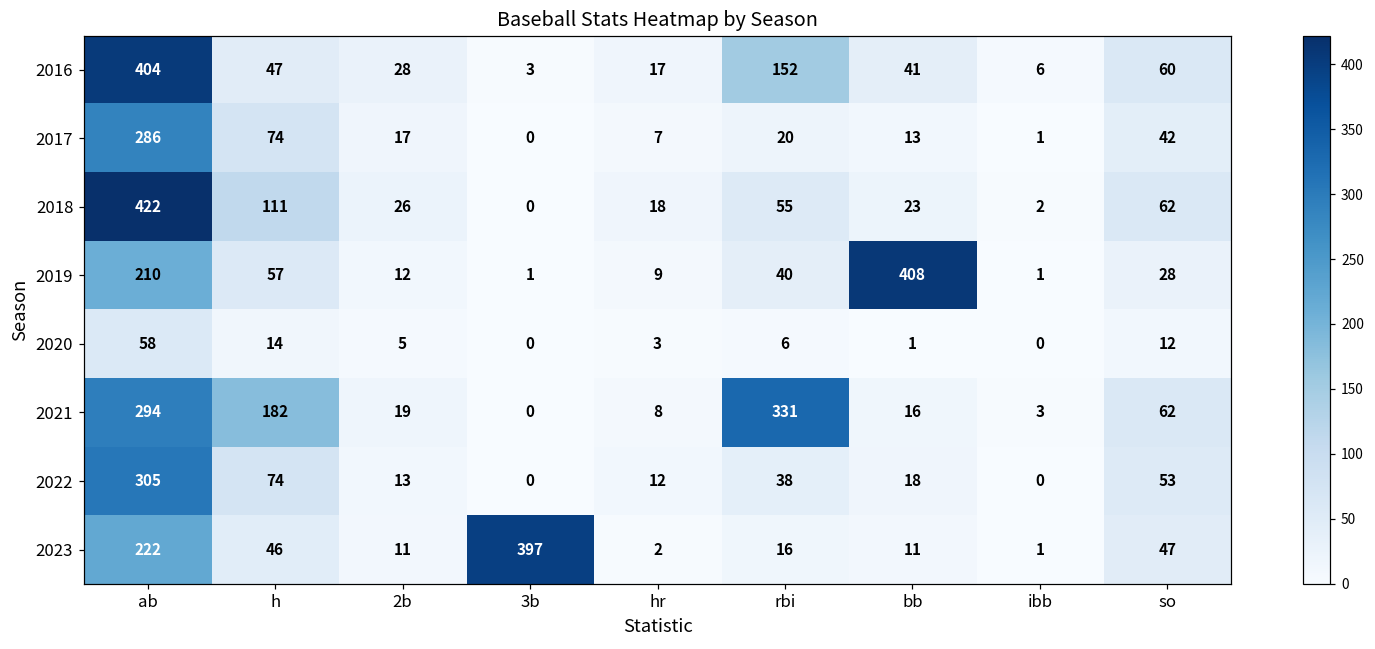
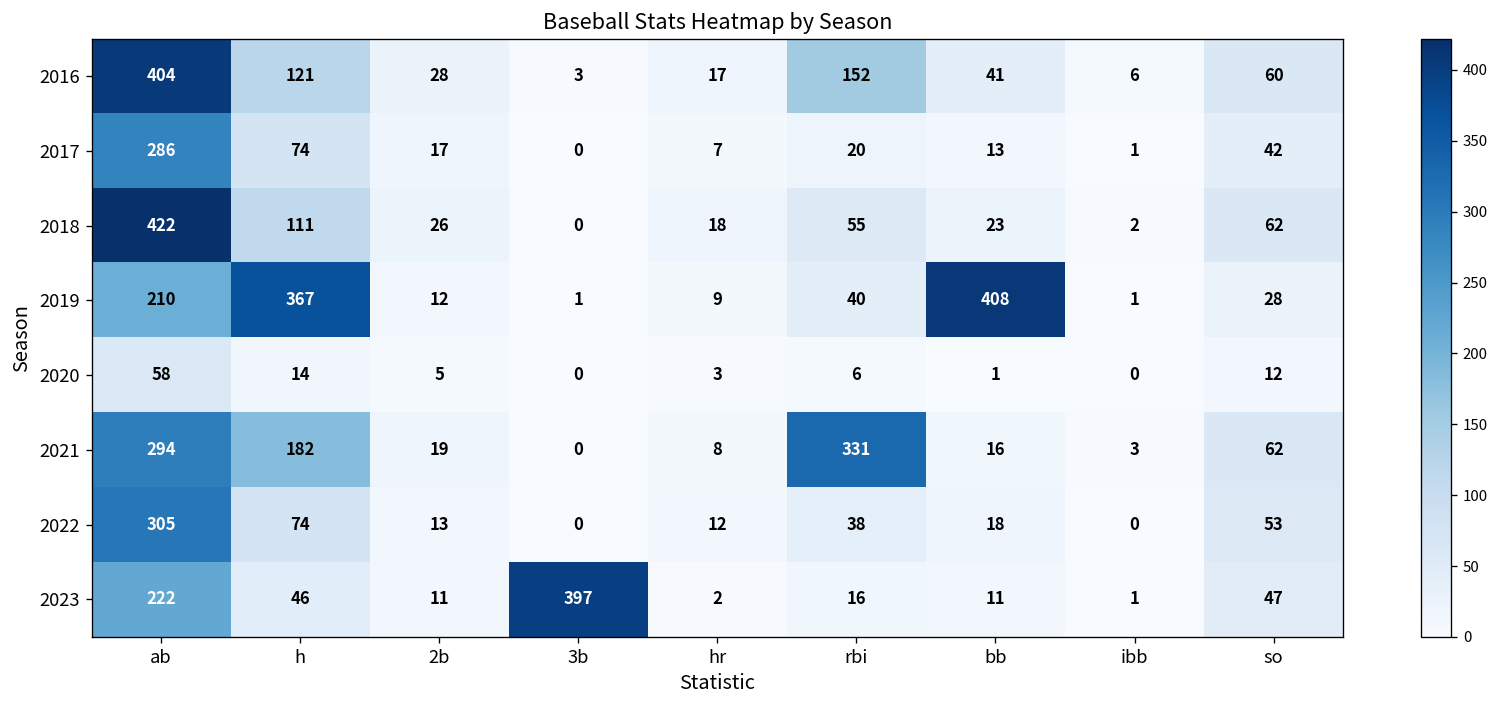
2016, h: 47 -> 121
2019, h: 57 -> 367
